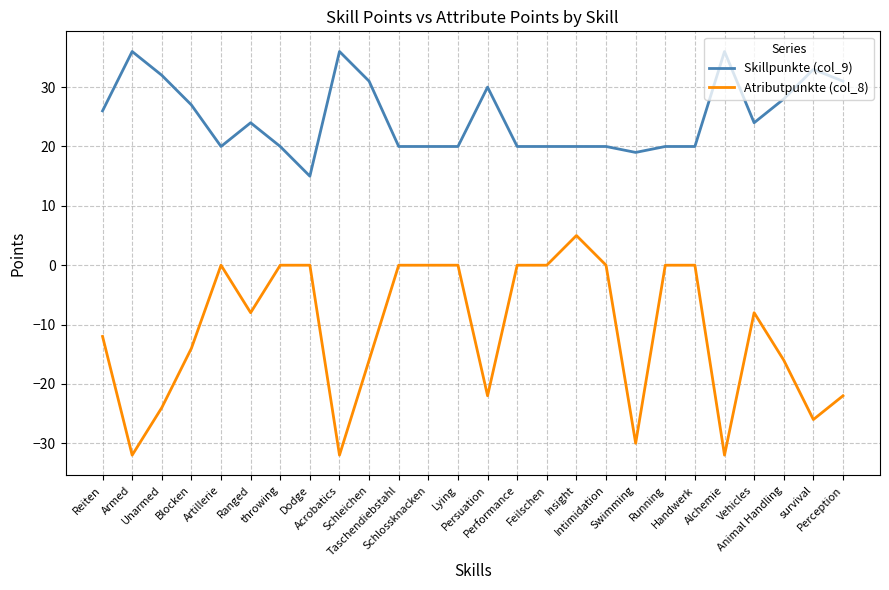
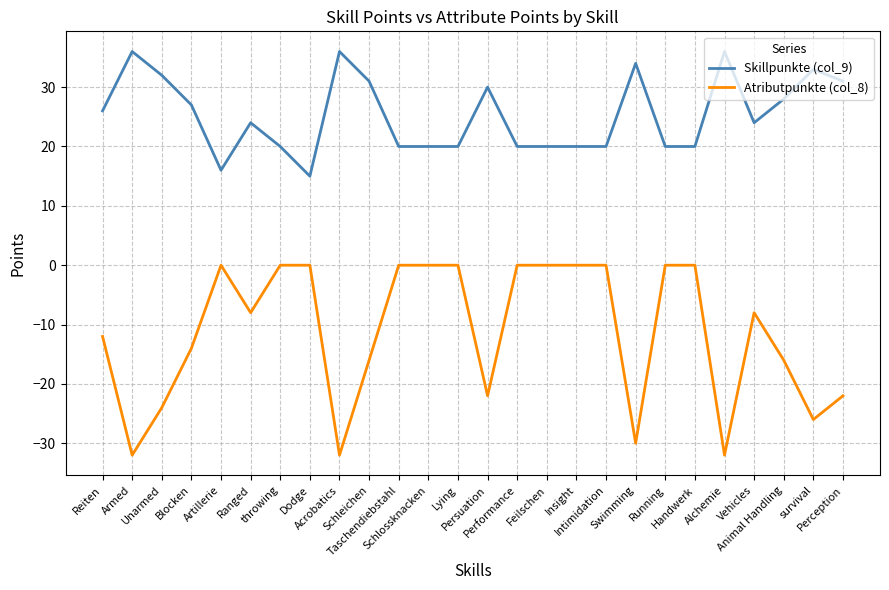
Skillpunkte (col_9), Artillerie: 20 -> 16
Atributpunkte (col_8), Insight: 5 -> 0
Skillpunkte (col_9), Swimming: 19 -> 34
